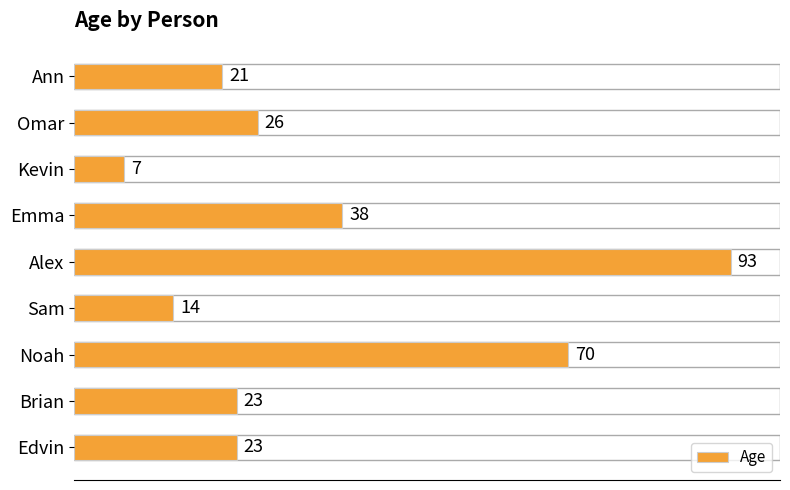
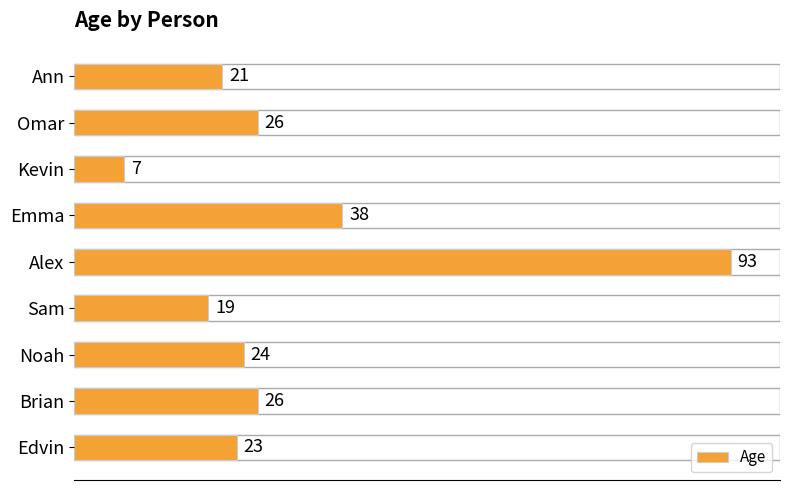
Sam: 14 -> 19
Noah: 70 -> 24
Brian: 23 -> 26
